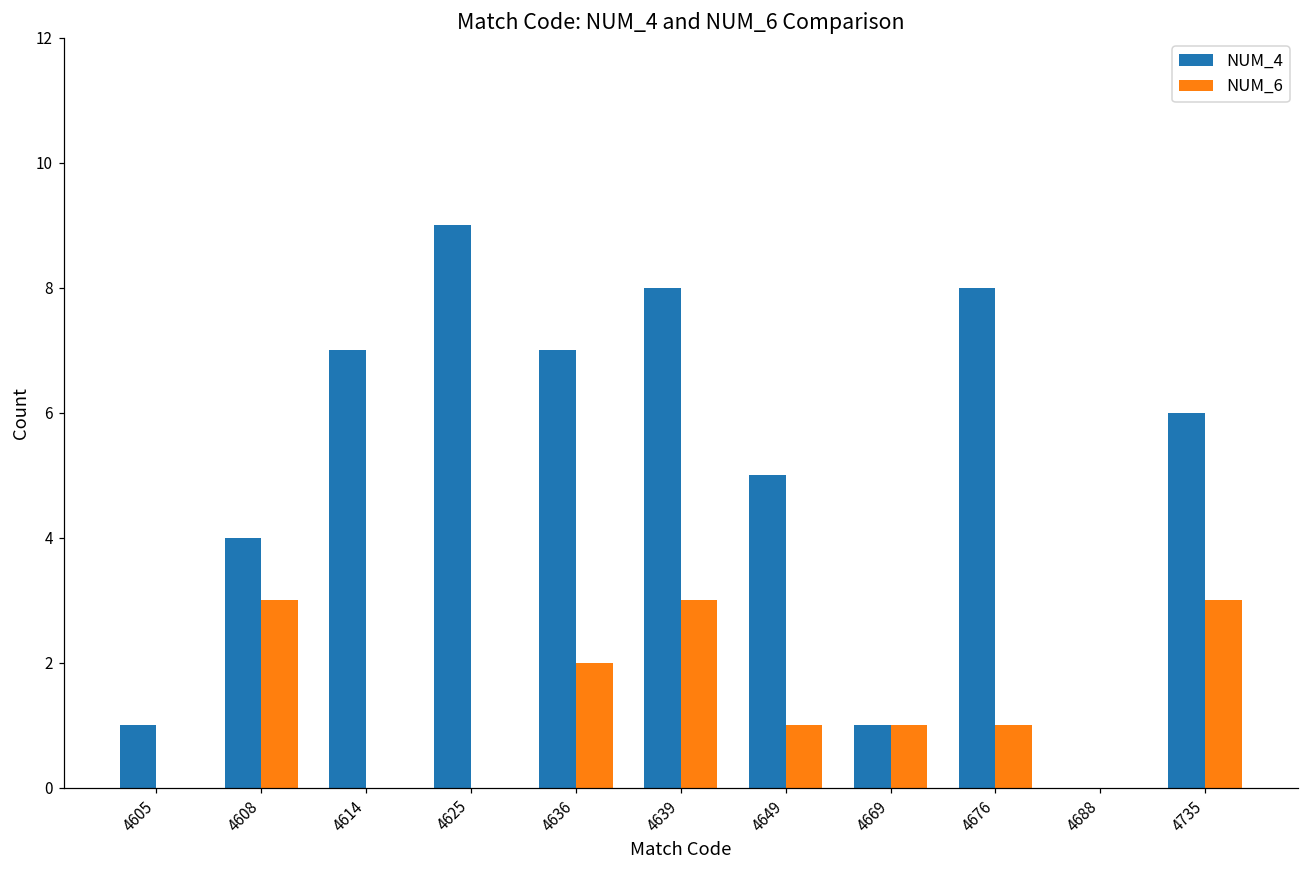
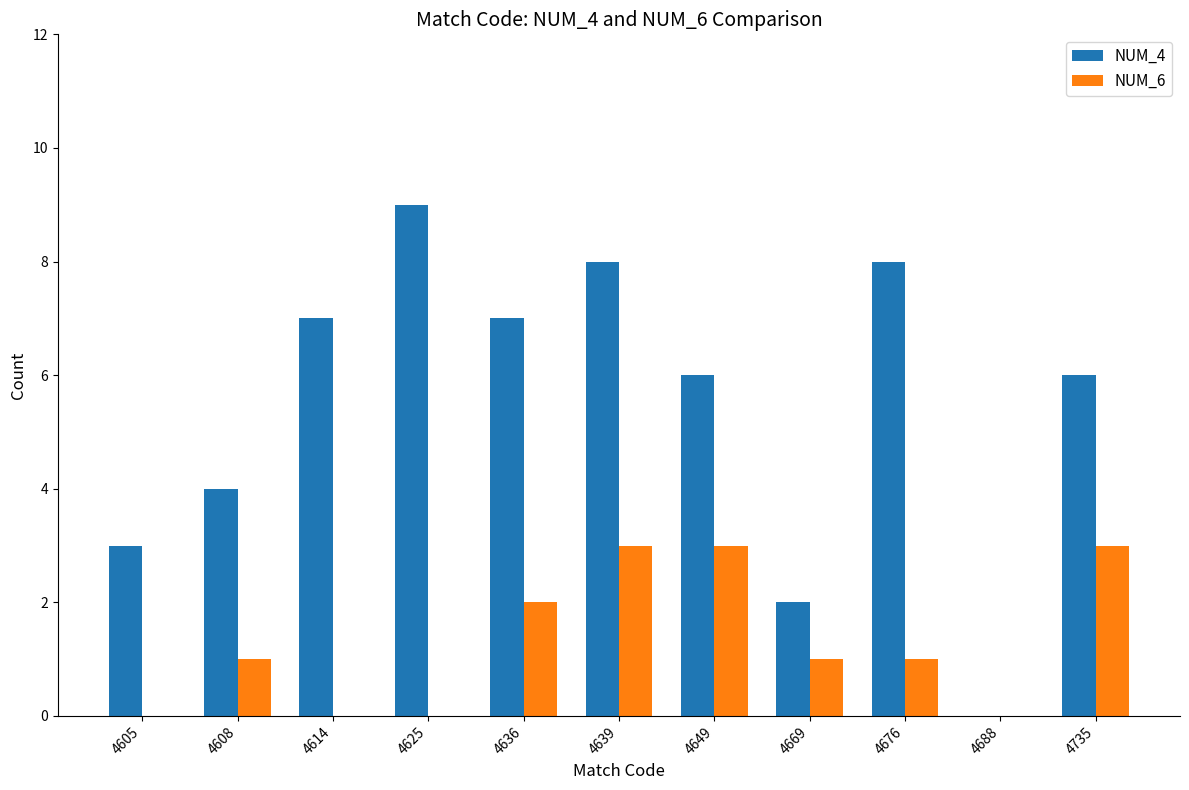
NUM_4, 4605: 1 -> 3
NUM_6, 4608: 3 -> 1
NUM_4, 4649: 5 -> 6
NUM_6, 4649: 1 -> 3
NUM_4, 4669: 1 -> 2
